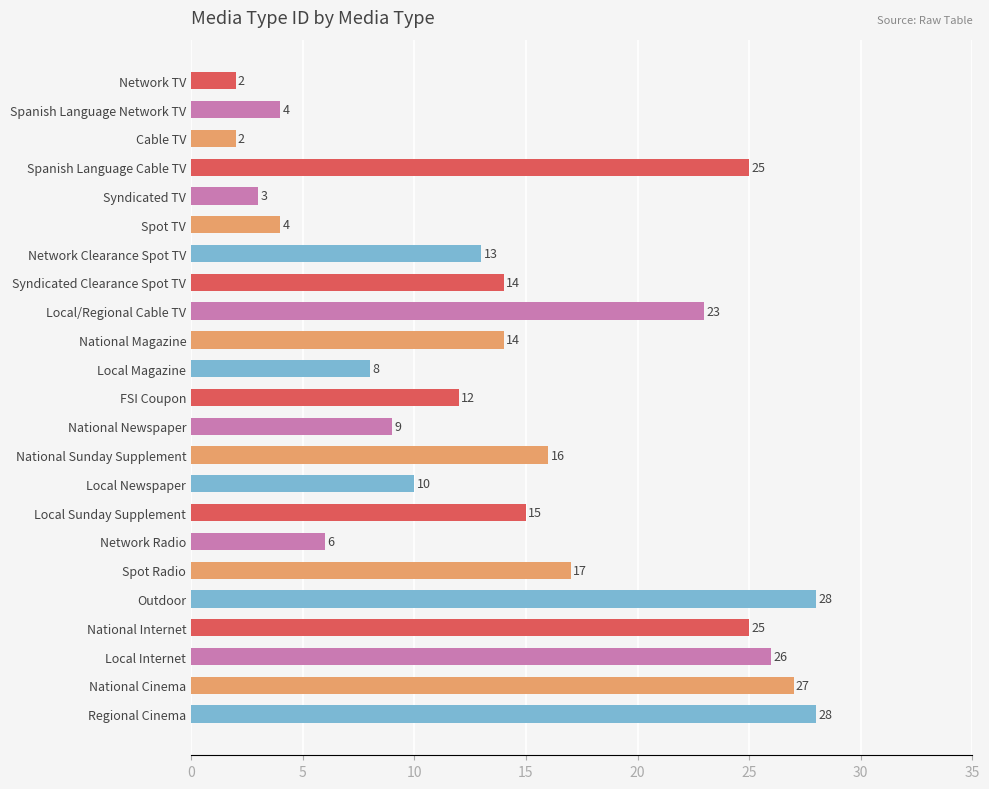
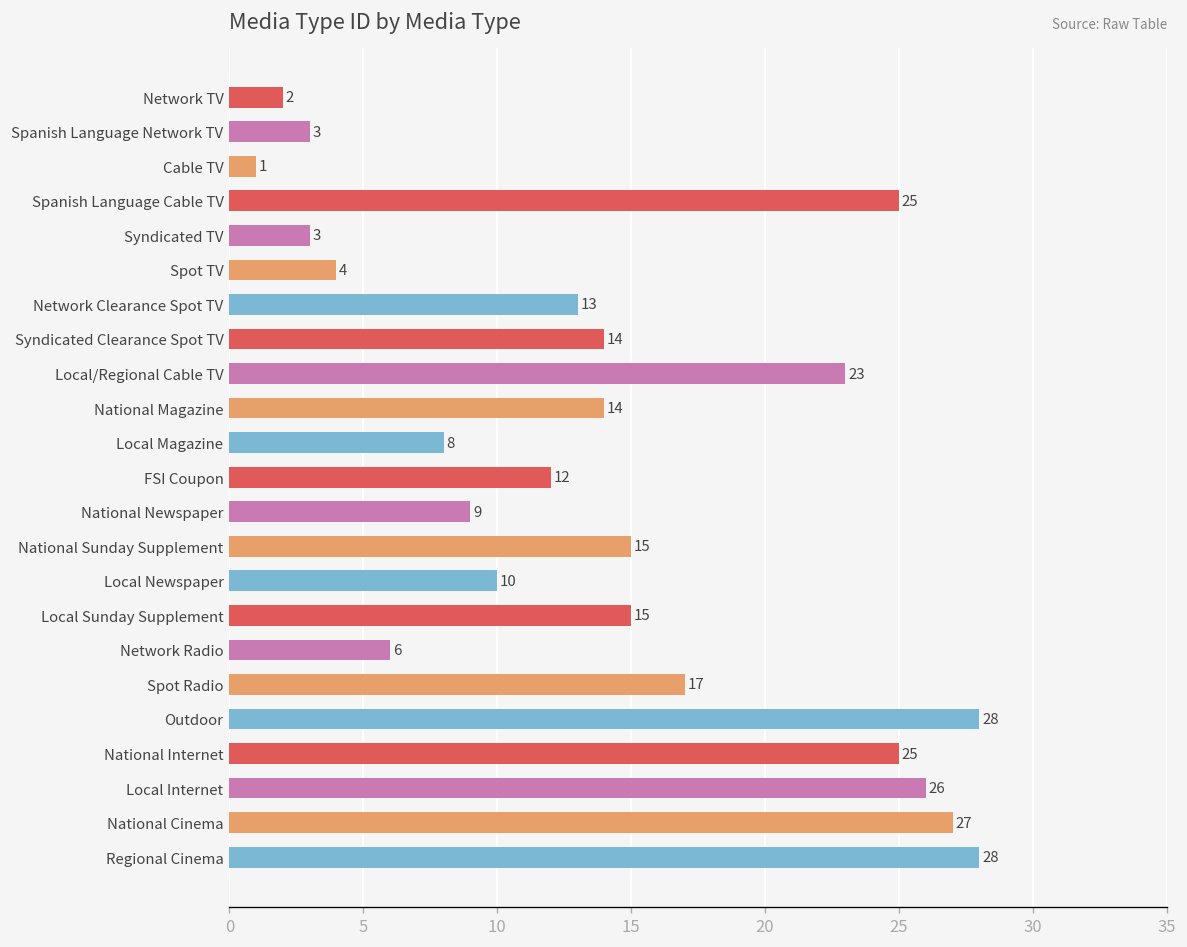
Spanish Language Network TV: 4 -> 3
Cable TV: 2 -> 1
National Sunday Supplement: 16 -> 15
